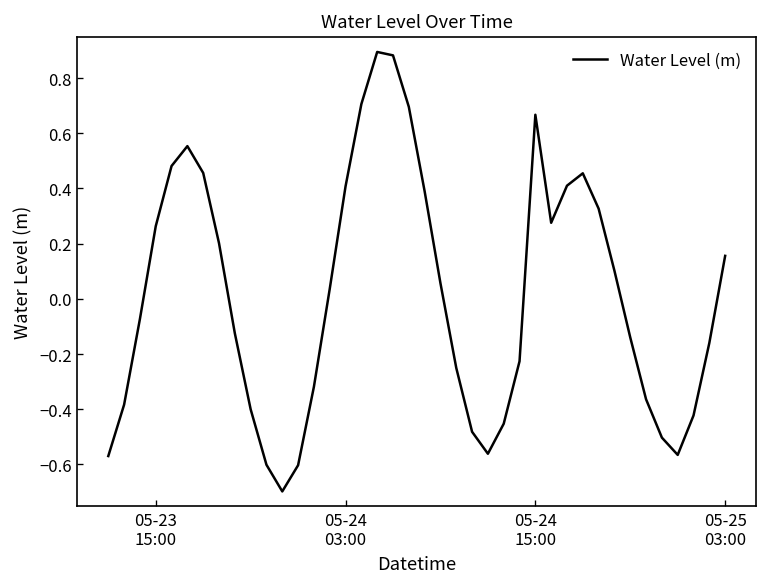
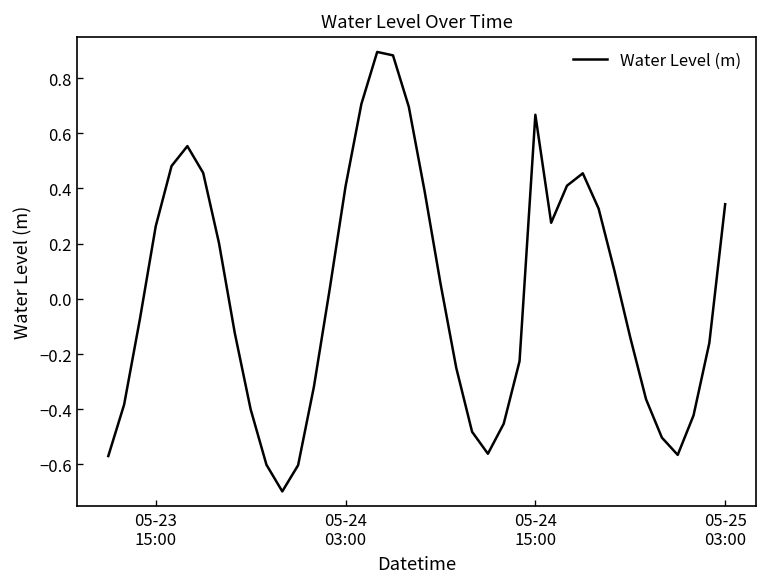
05-25 03:00: 0.16 -> 0.34
